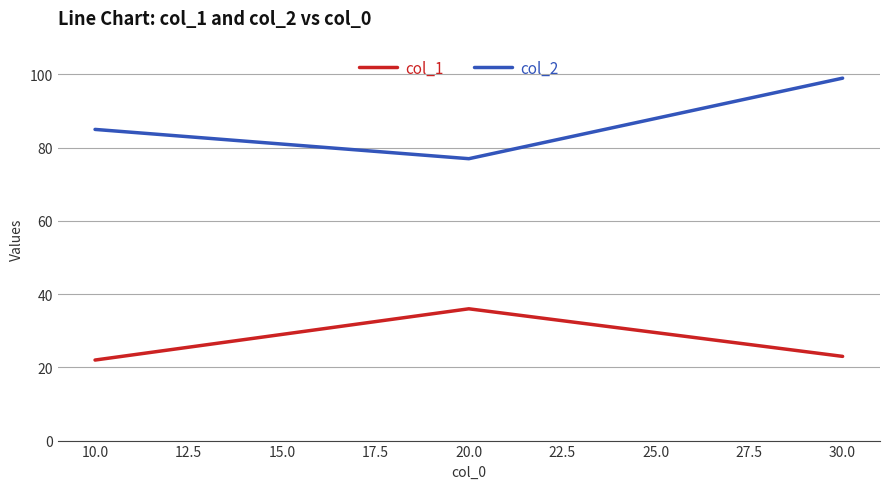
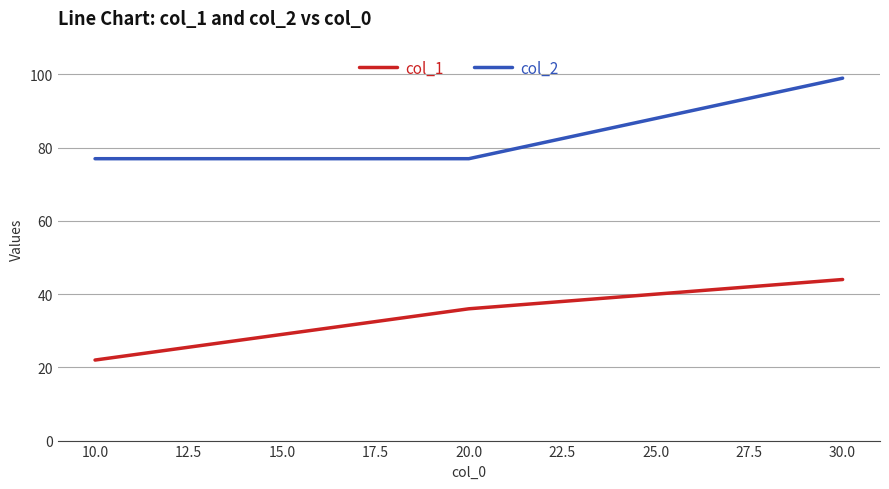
col_2, 10.0: 85 -> 77
col_1, 30.0: 23 -> 44
